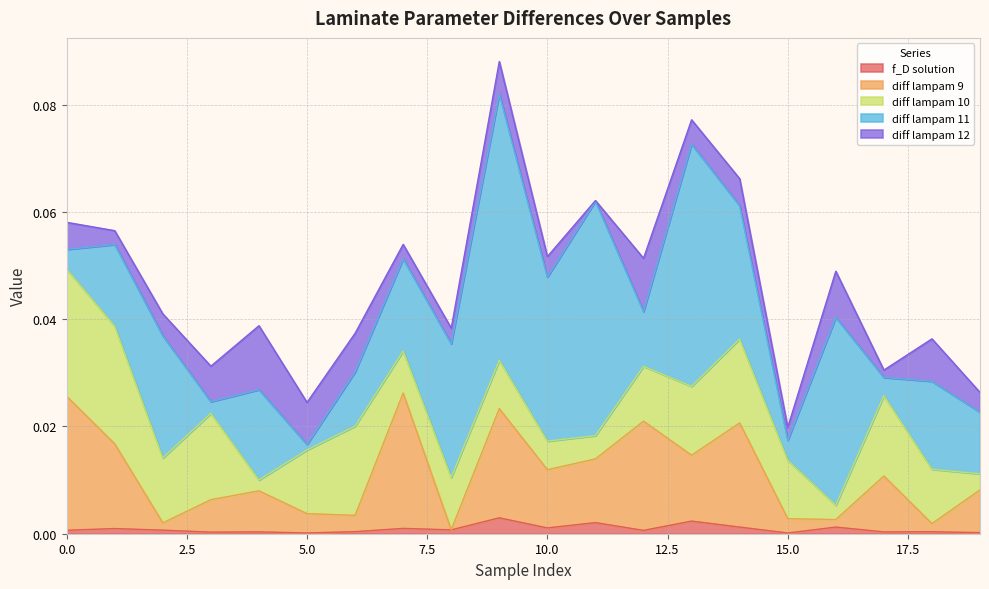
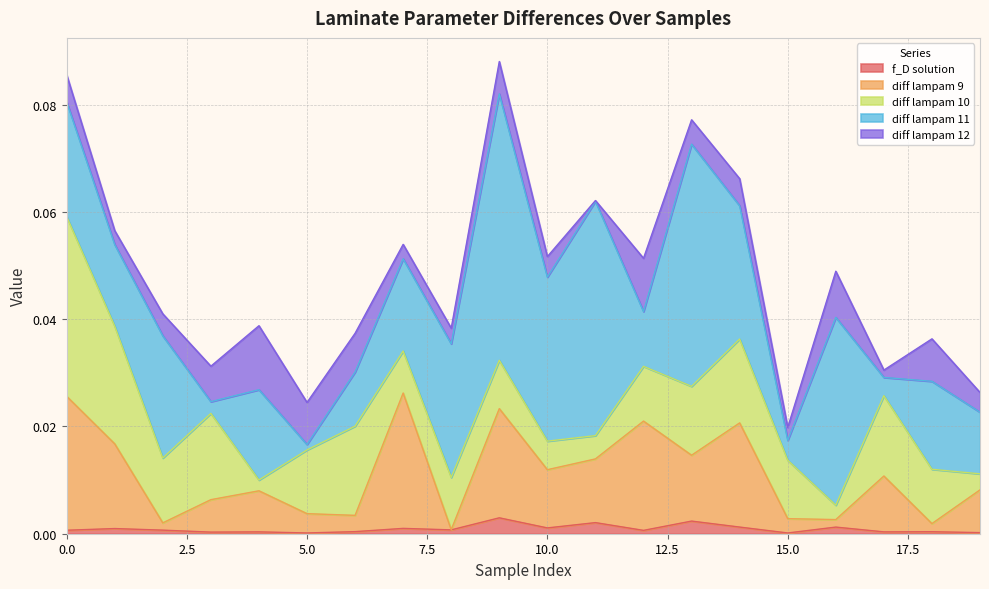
diff lampam 10, 0.0: 0.024 -> 0.034
diff lampam 11, 0.0: 0.004 -> 0.021
